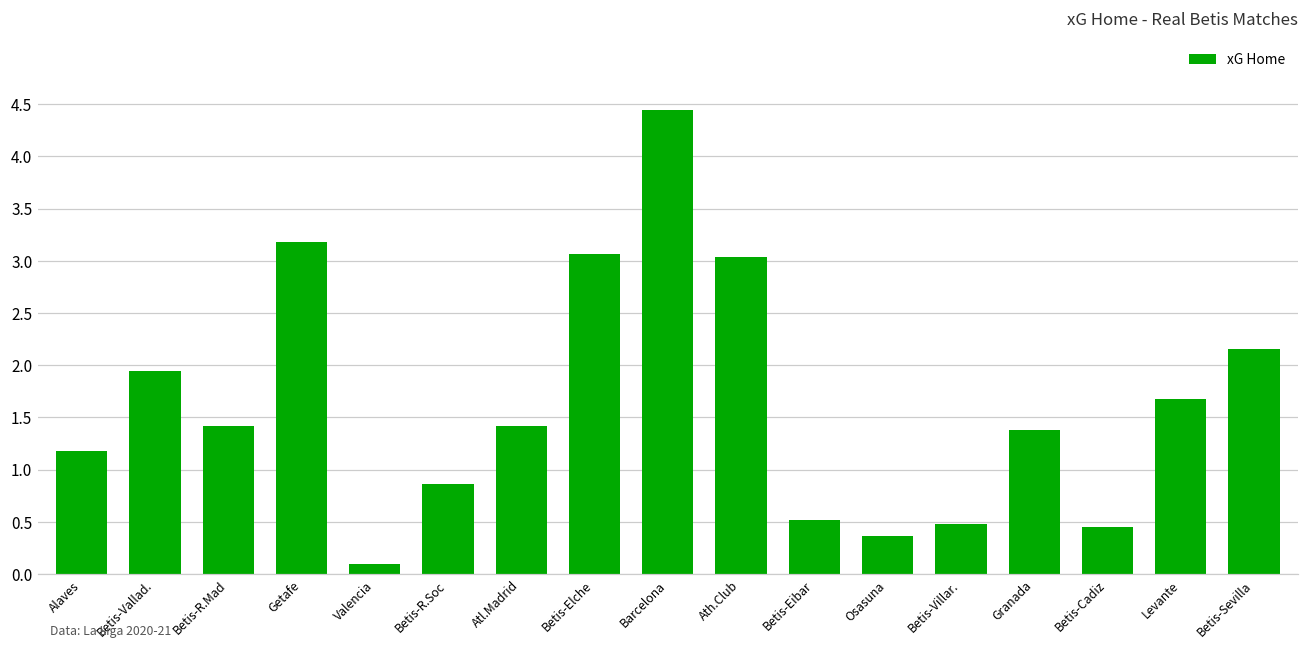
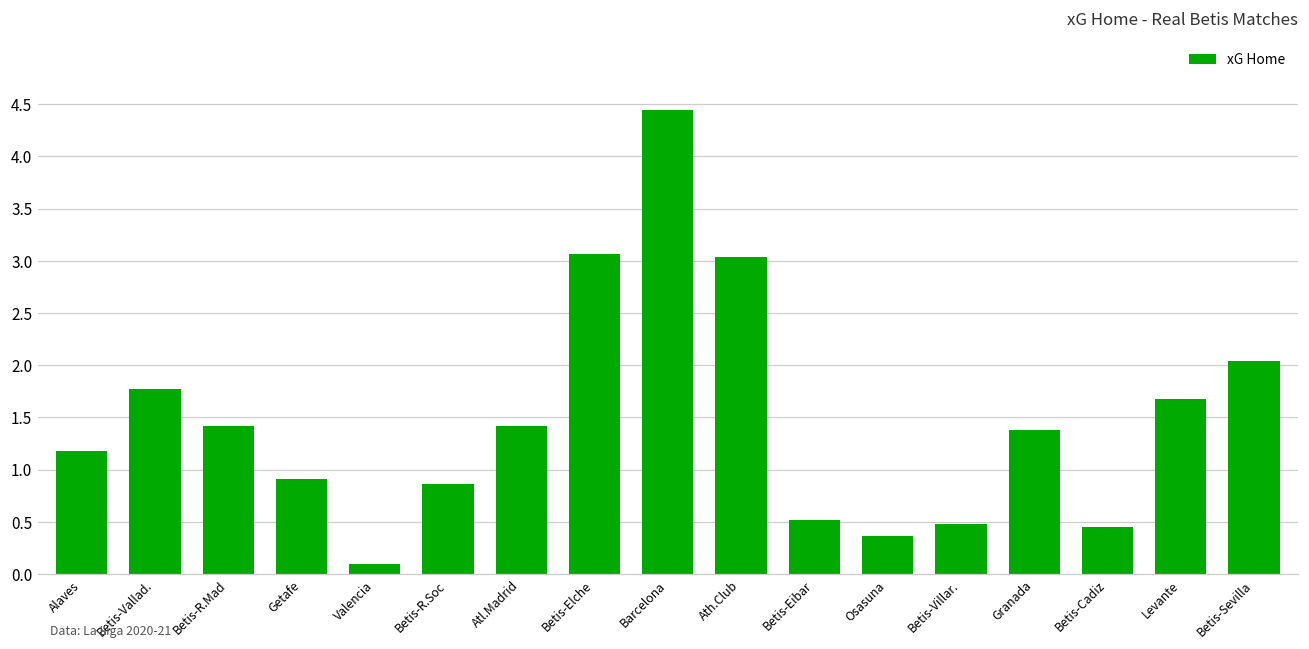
Betis-Vallad.: 1.9 -> 1.8
Getafe: 3.2 -> 0.9
Betis-Sevilla: 2.2 -> 2.0
